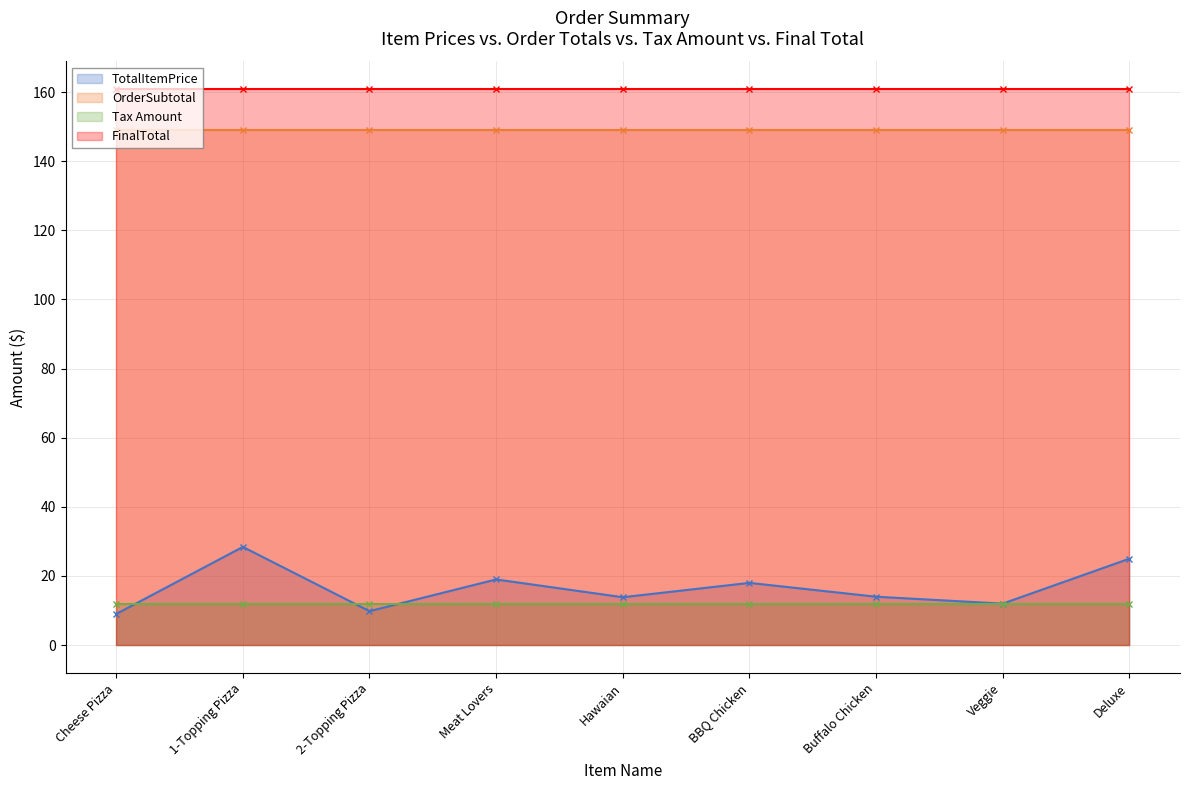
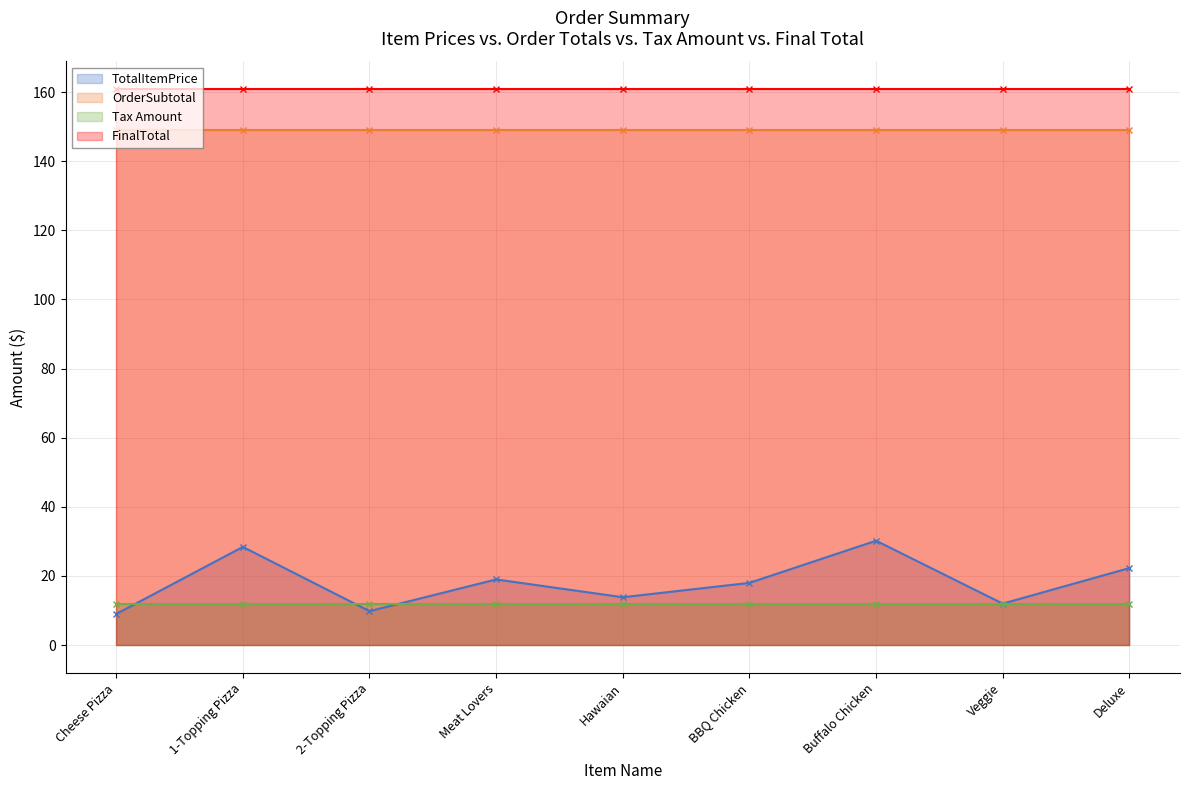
TotalItemPrice, Buffalo Chicken: 14 -> 30
TotalItemPrice, Deluxe: 25 -> 22
